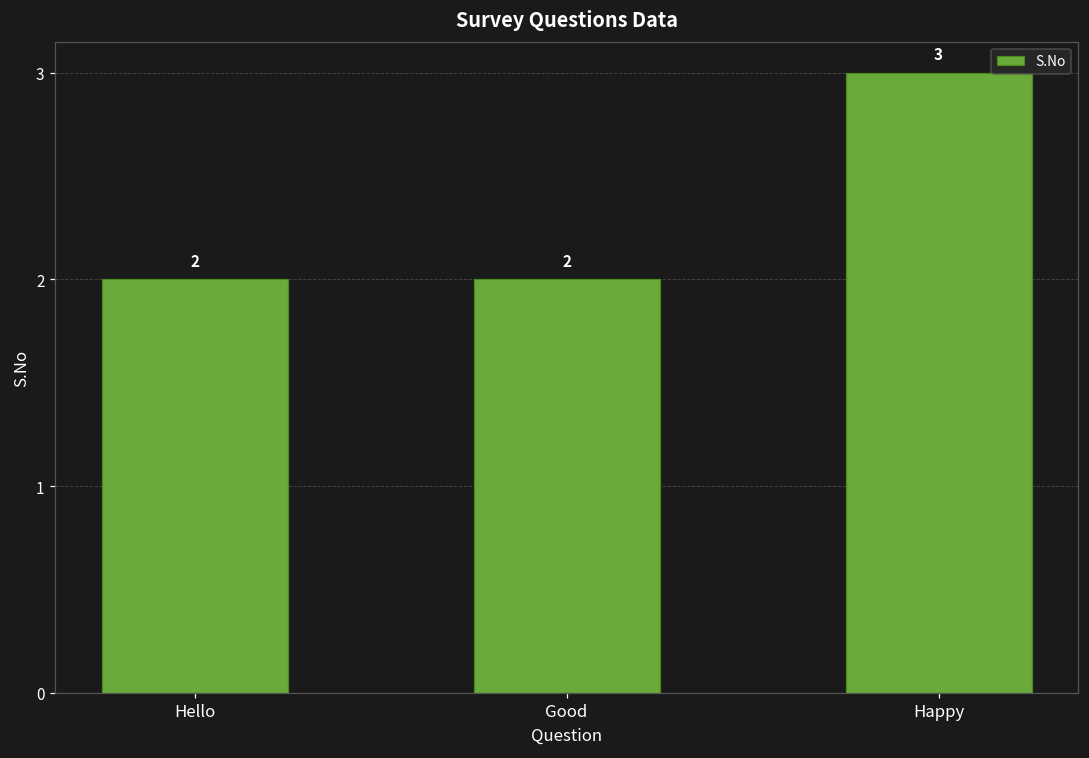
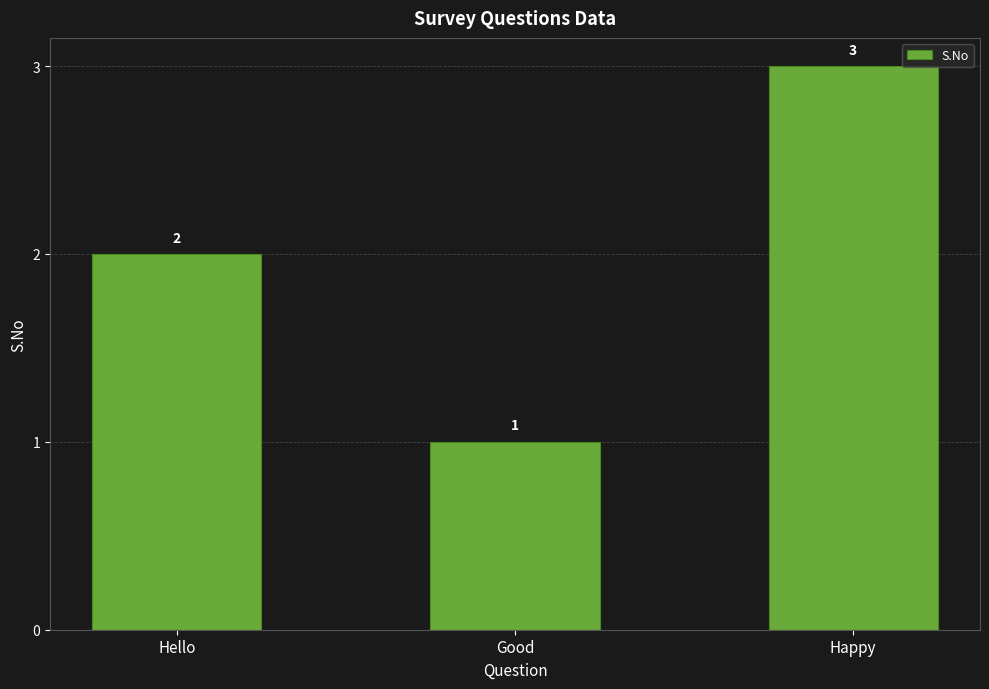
Good: 2 -> 1
